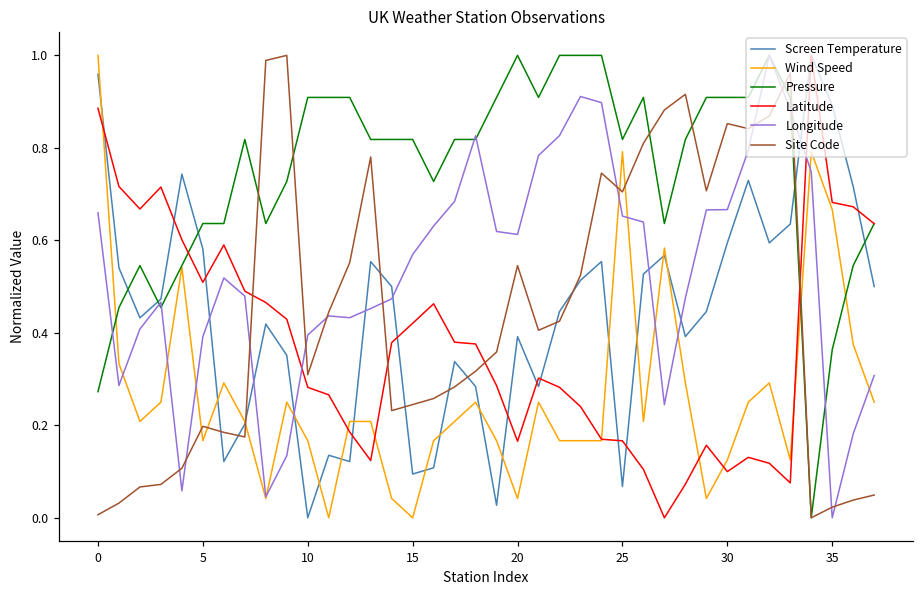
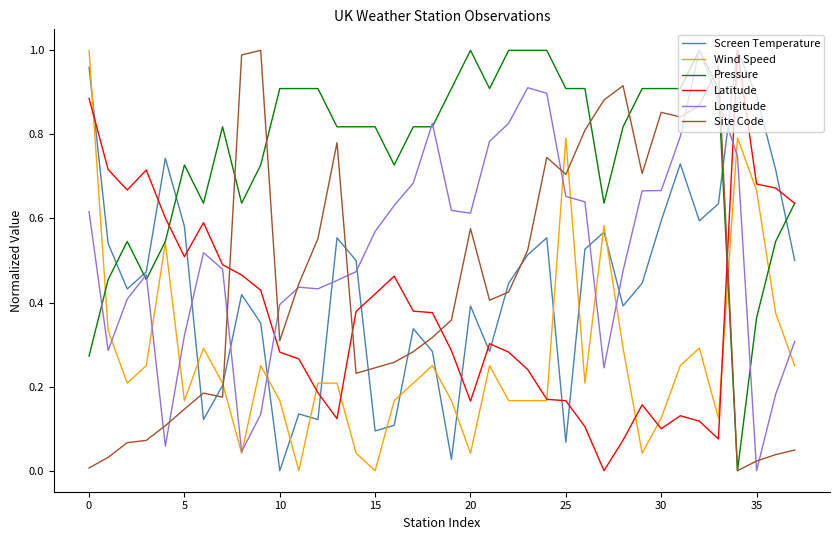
Longitude, 0: 0.66 -> 0.62
Pressure, 5: 0.64 -> 0.73
Longitude, 5: 0.39 -> 0.32
Site Code, 5: 0.20 -> 0.15
Site Code, 20: 0.55 -> 0.58
Pressure, 25: 0.82 -> 0.91
